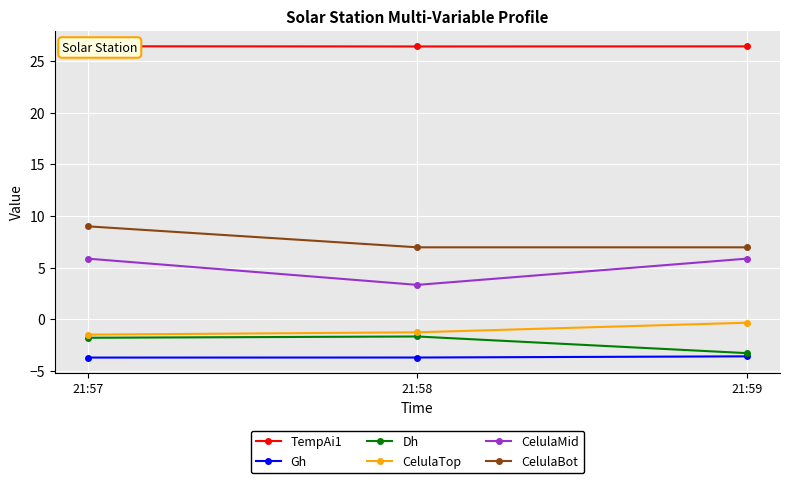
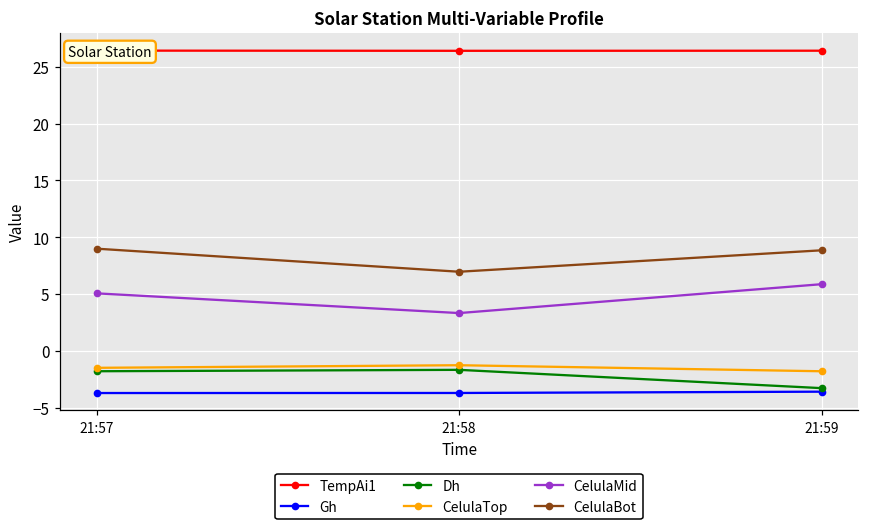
CelulaMid, 21:57: 5.9 -> 5.1
CelulaTop, 21:59: -0.3 -> -1.8
CelulaBot, 21:59: 7.0 -> 8.8
